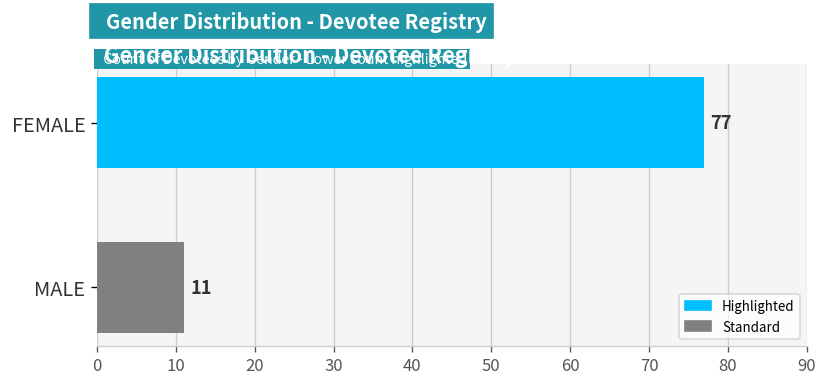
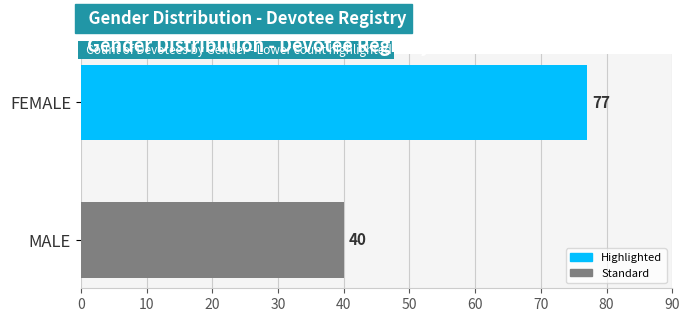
MALE: 11 -> 40
